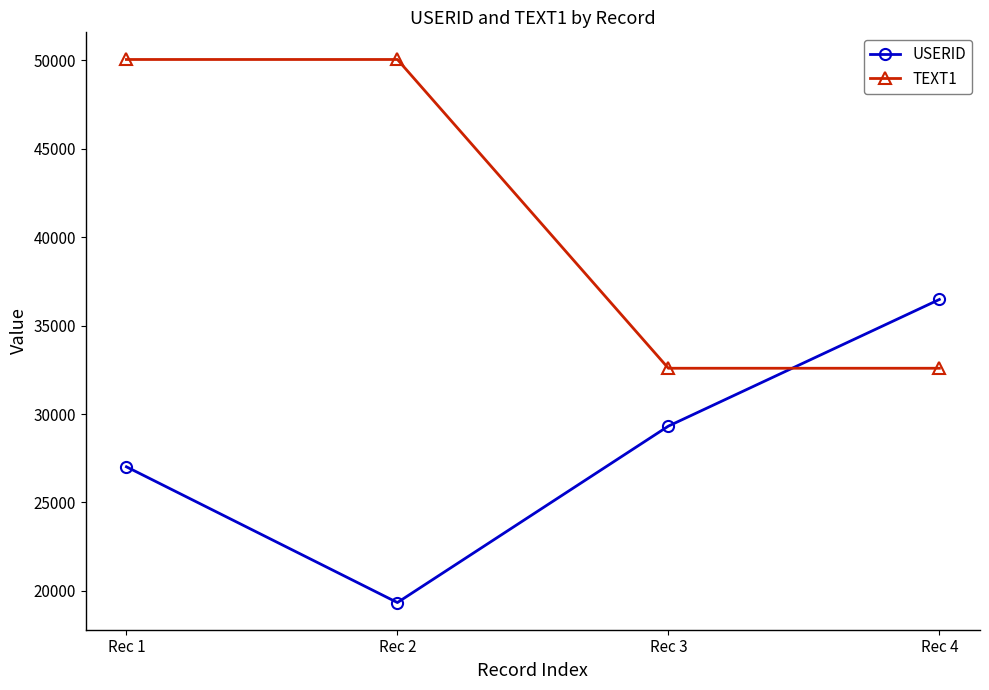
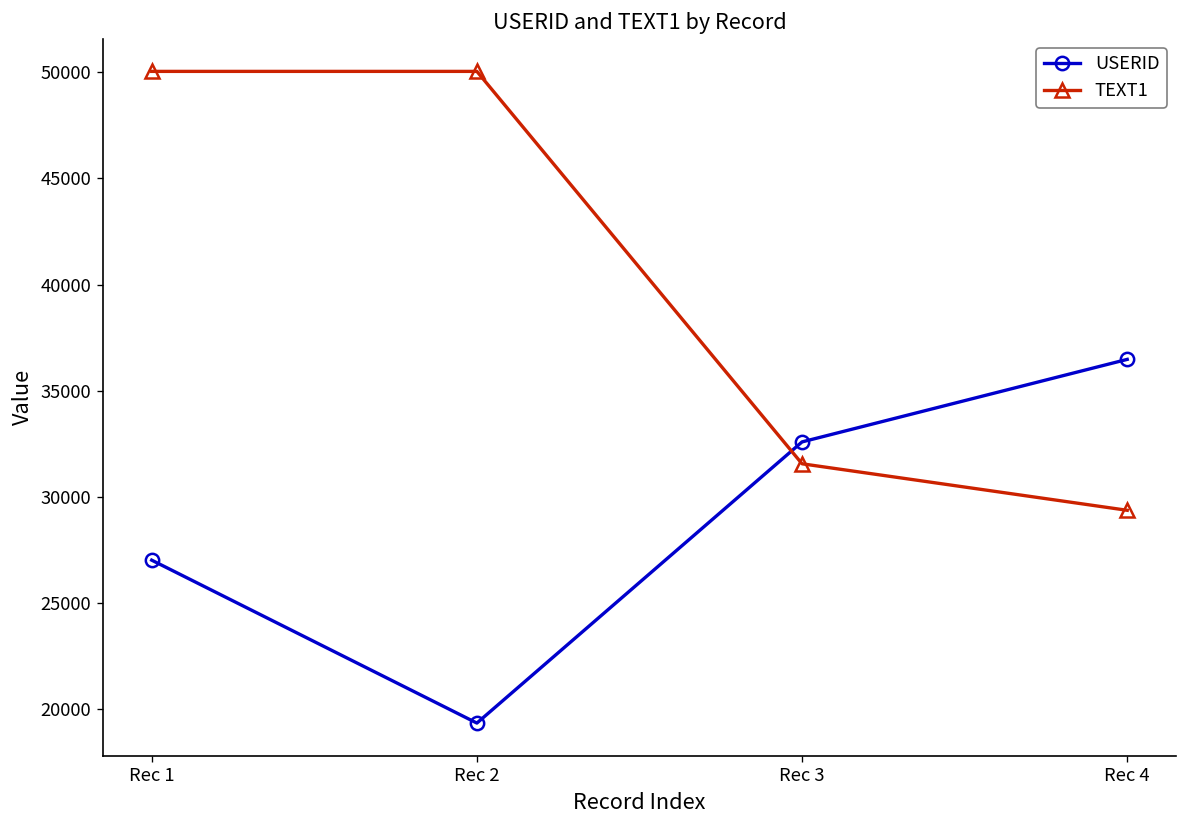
USERID, Rec 3: 29300 -> 32600
TEXT1, Rec 3: 32600 -> 31600
TEXT1, Rec 4: 32600 -> 29400
